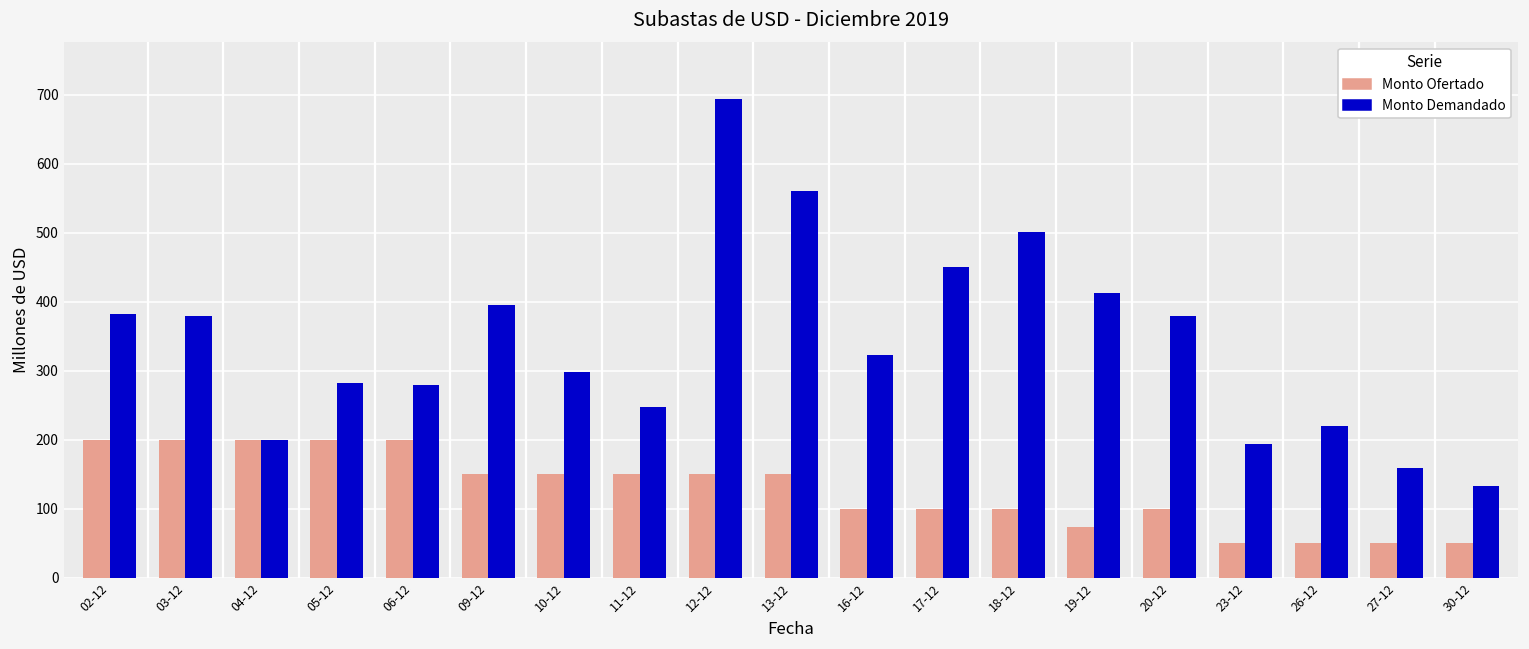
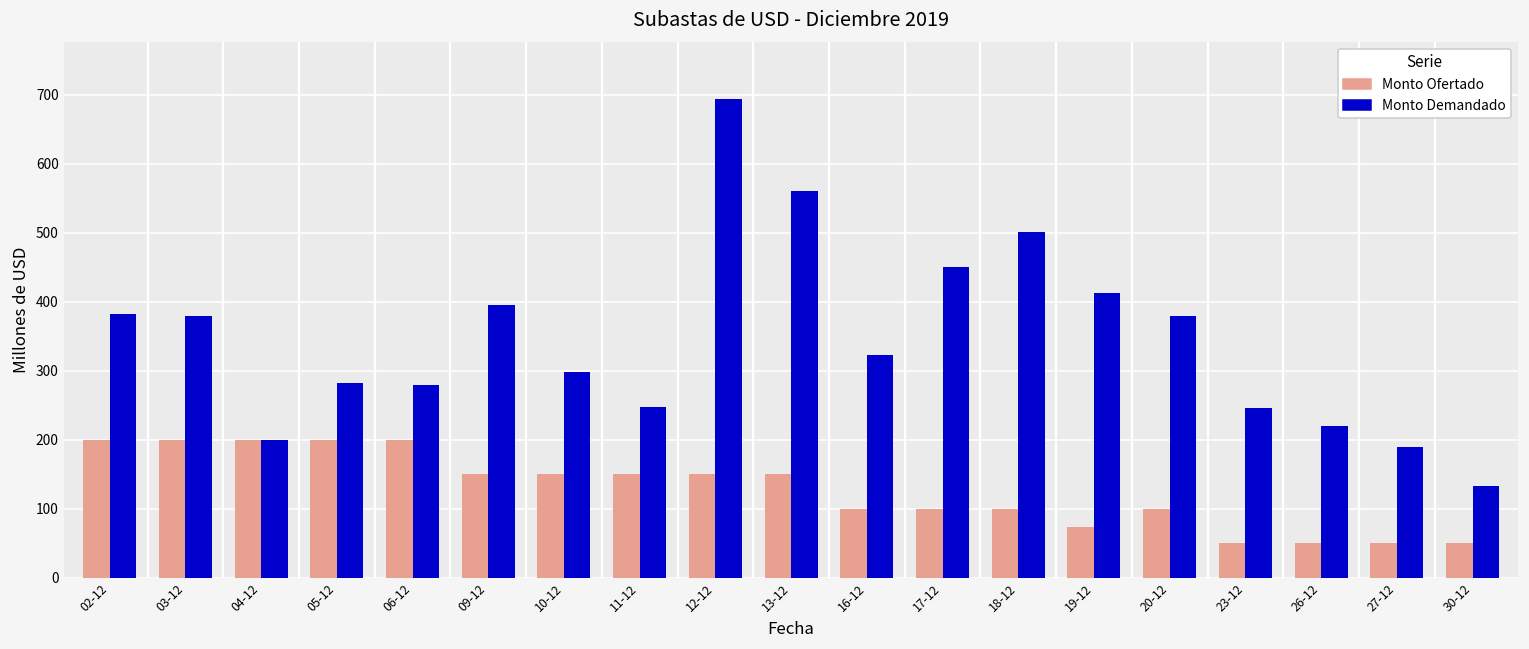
Monto Demandado, 23-12: 190 -> 250
Monto Demandado, 27-12: 160 -> 190
